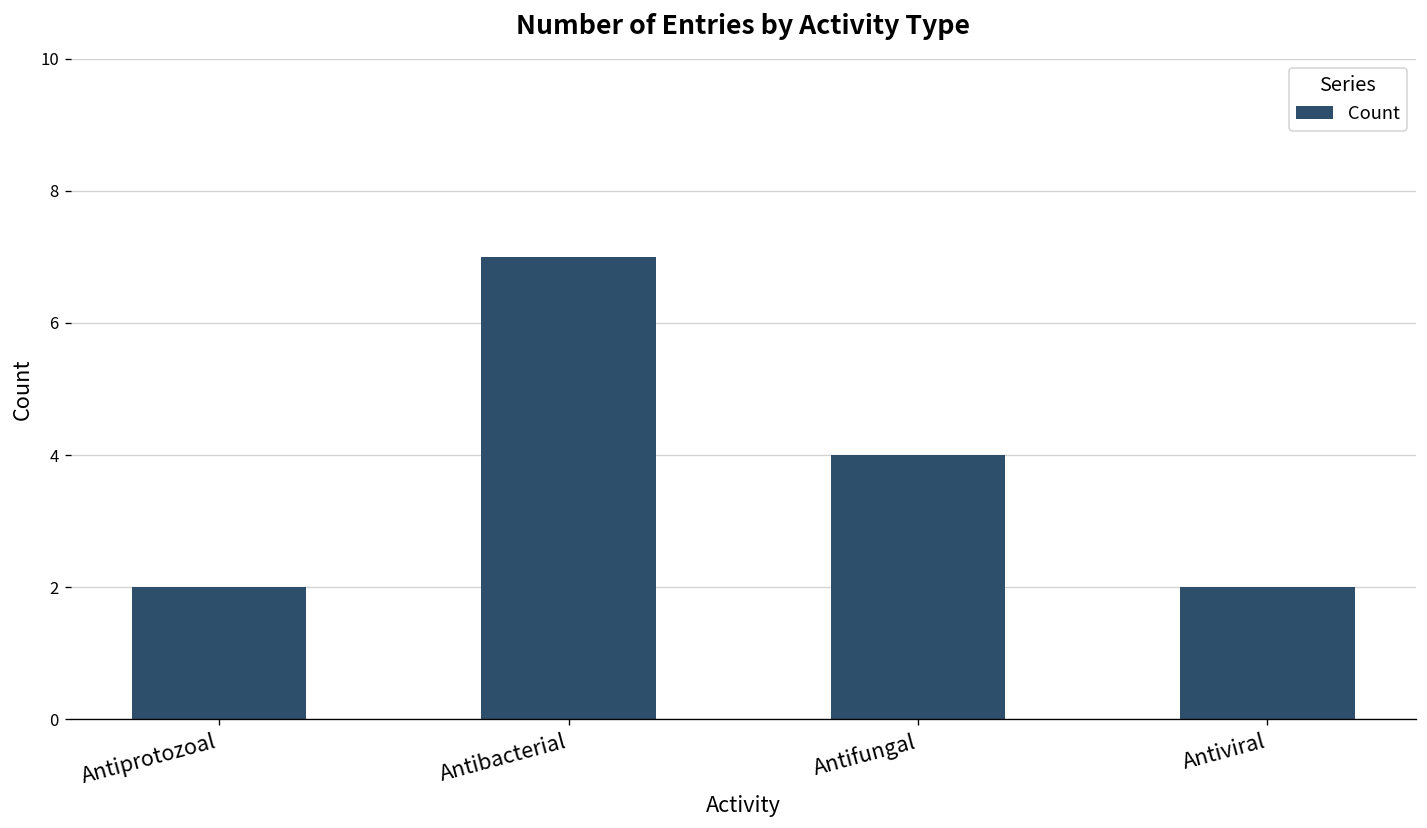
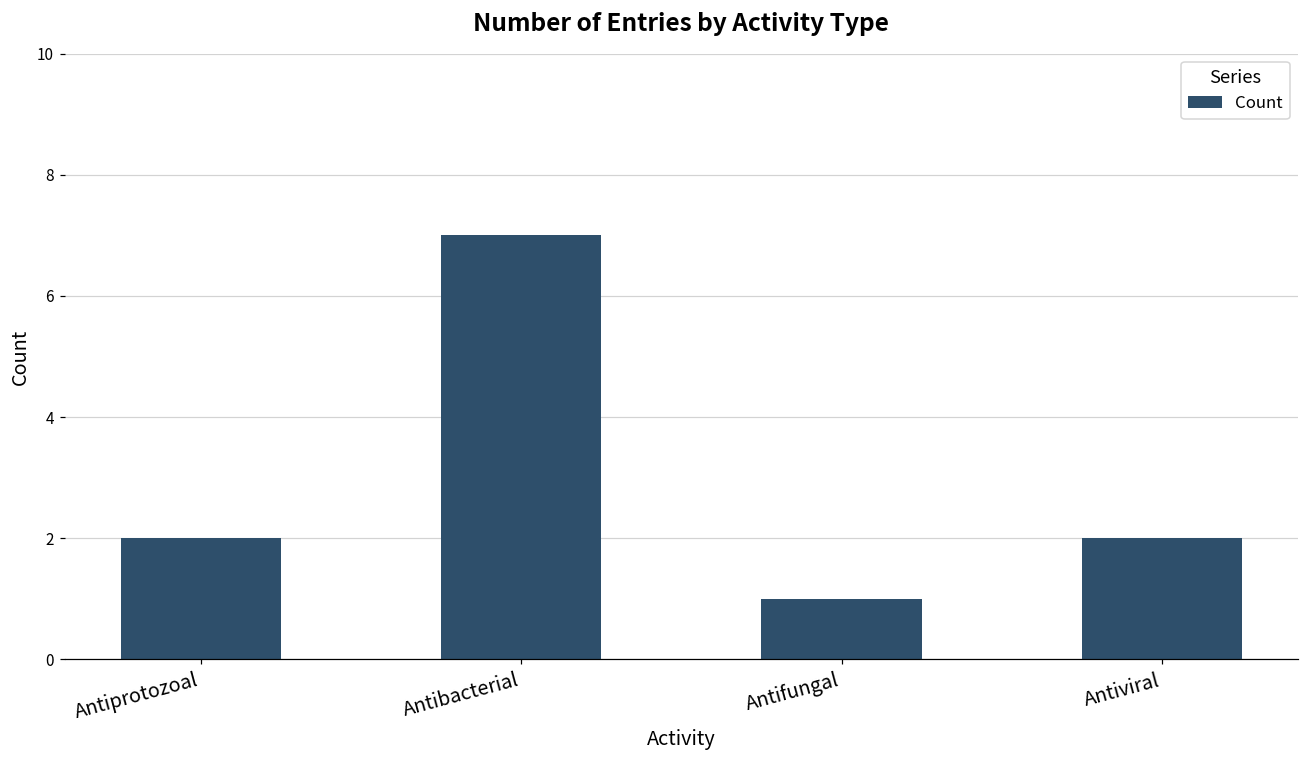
Antifungal: 4 -> 1
